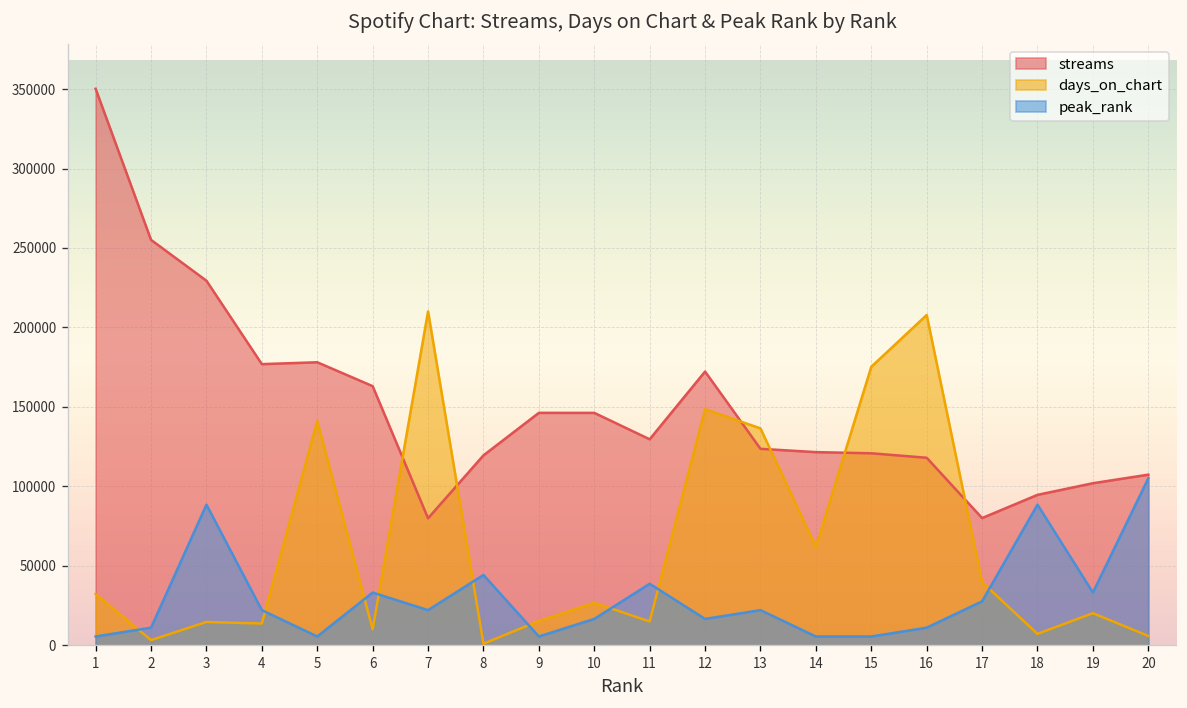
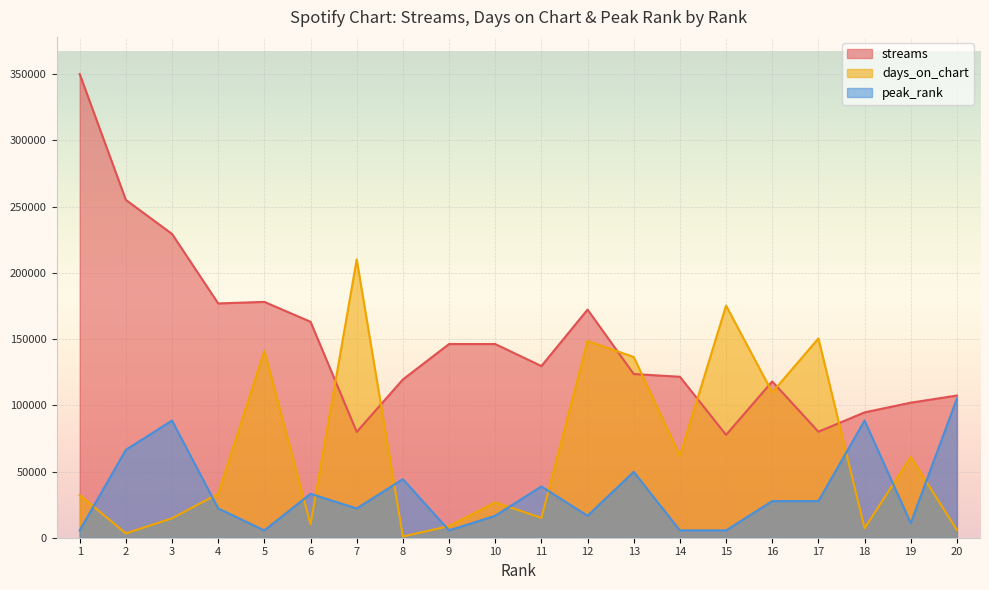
peak_rank, 2: 11000 -> 66000
days_on_chart, 4: 14000 -> 33000
days_on_chart, 9: 15000 -> 9000
peak_rank, 13: 22000 -> 50000
streams, 15: 121000 -> 78000
days_on_chart, 16: 208000 -> 110000
peak_rank, 16: 11000 -> 28000
days_on_chart, 17: 40000 -> 150000
days_on_chart, 19: 20000 -> 61000
peak_rank, 19: 33000 -> 11000
